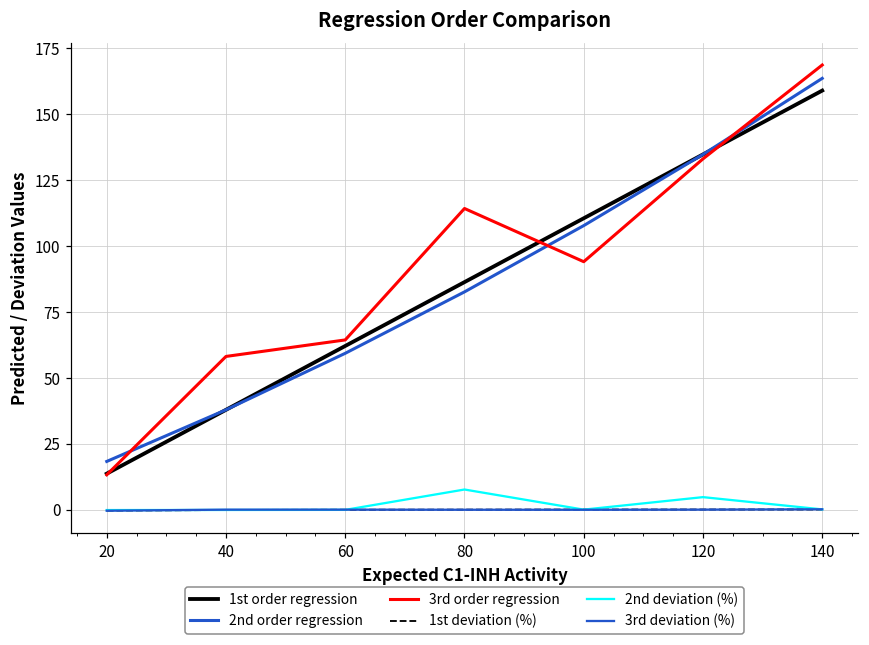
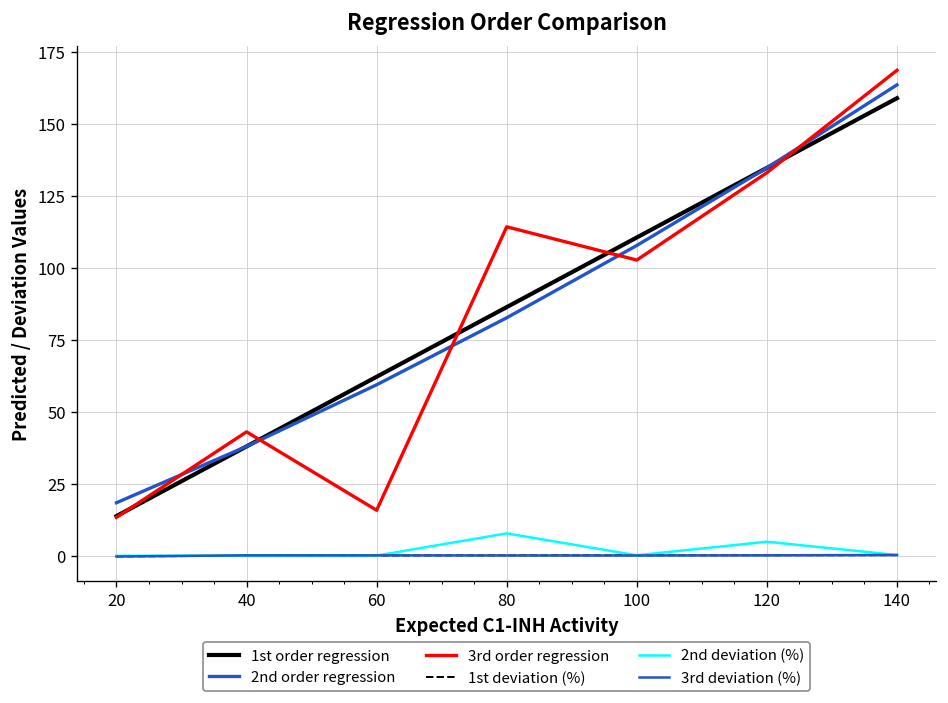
3rd order regression, 40: 58 -> 43
3rd order regression, 60: 64 -> 16
3rd order regression, 100: 94 -> 103
